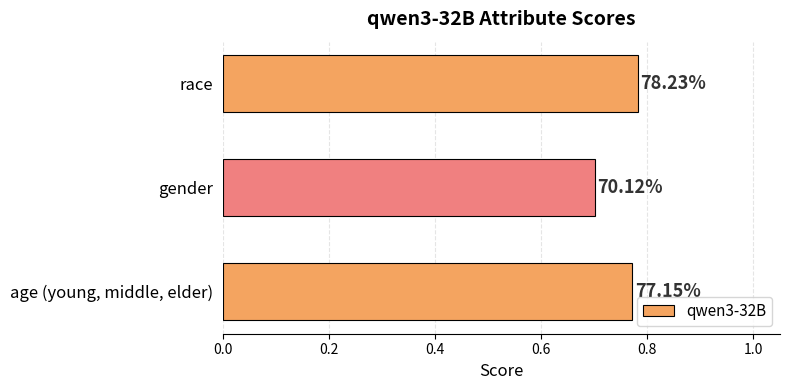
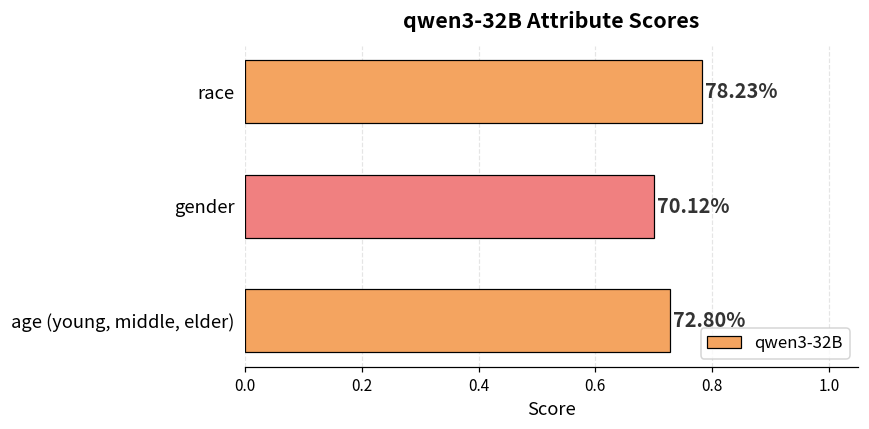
age (young, middle, elder): 77.15% -> 72.80%
